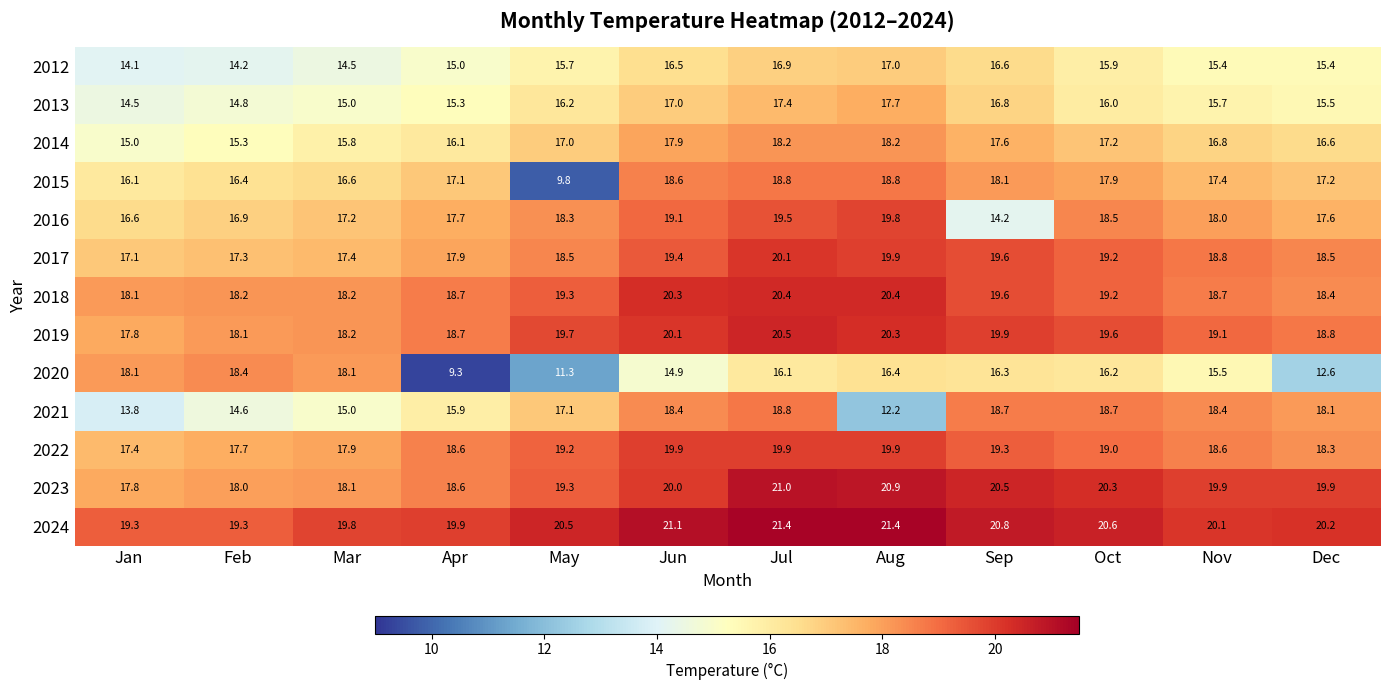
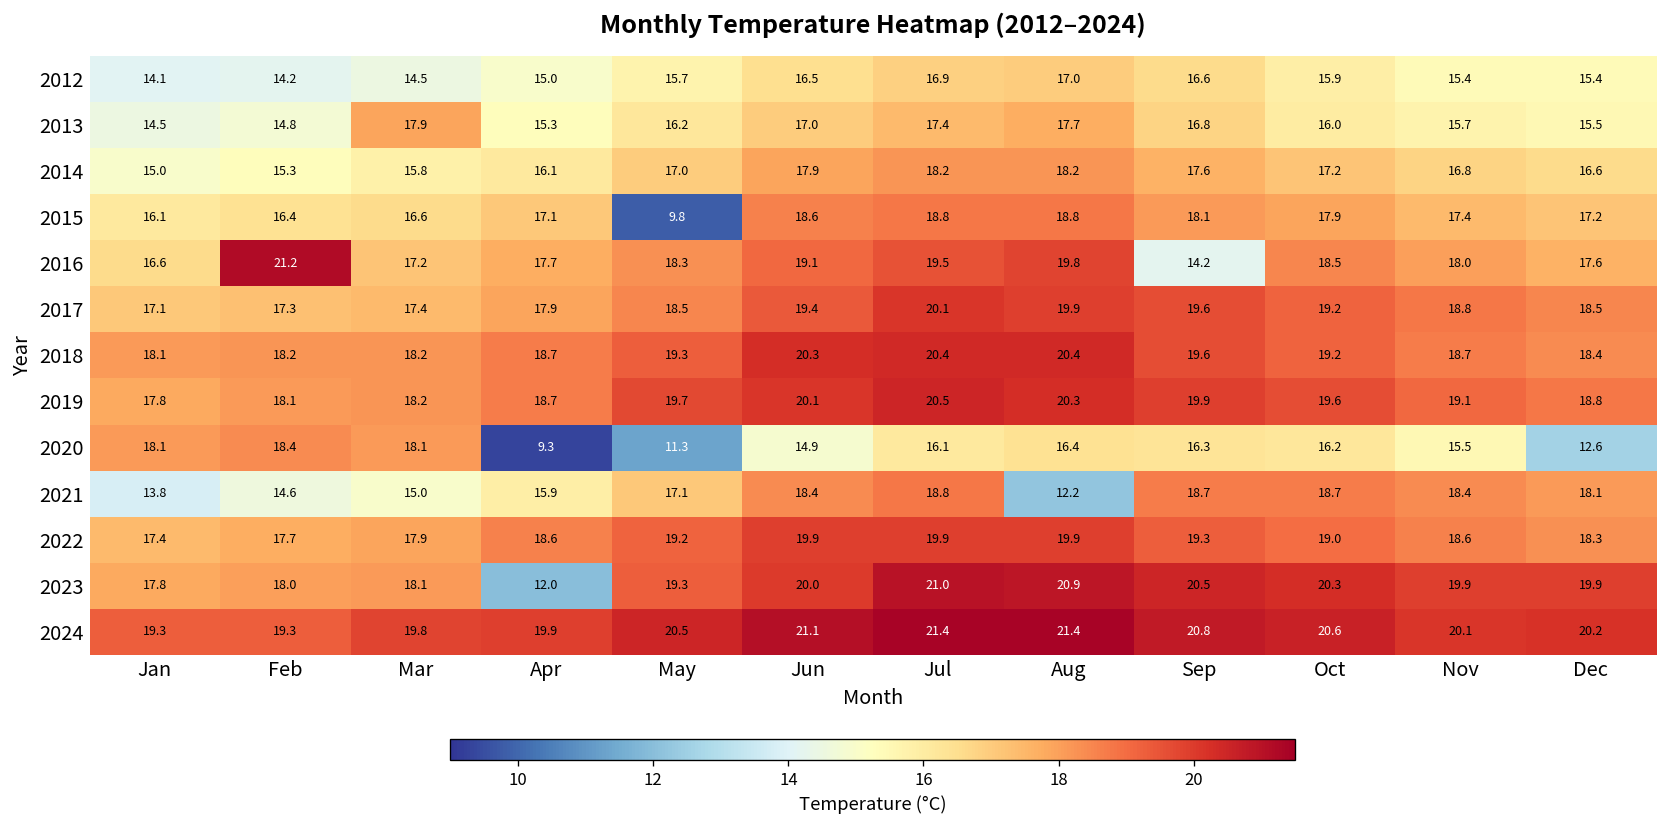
2013, Mar: 15.0 -> 17.9
2016, Feb: 16.9 -> 21.2
2023, Apr: 18.6 -> 12.0
